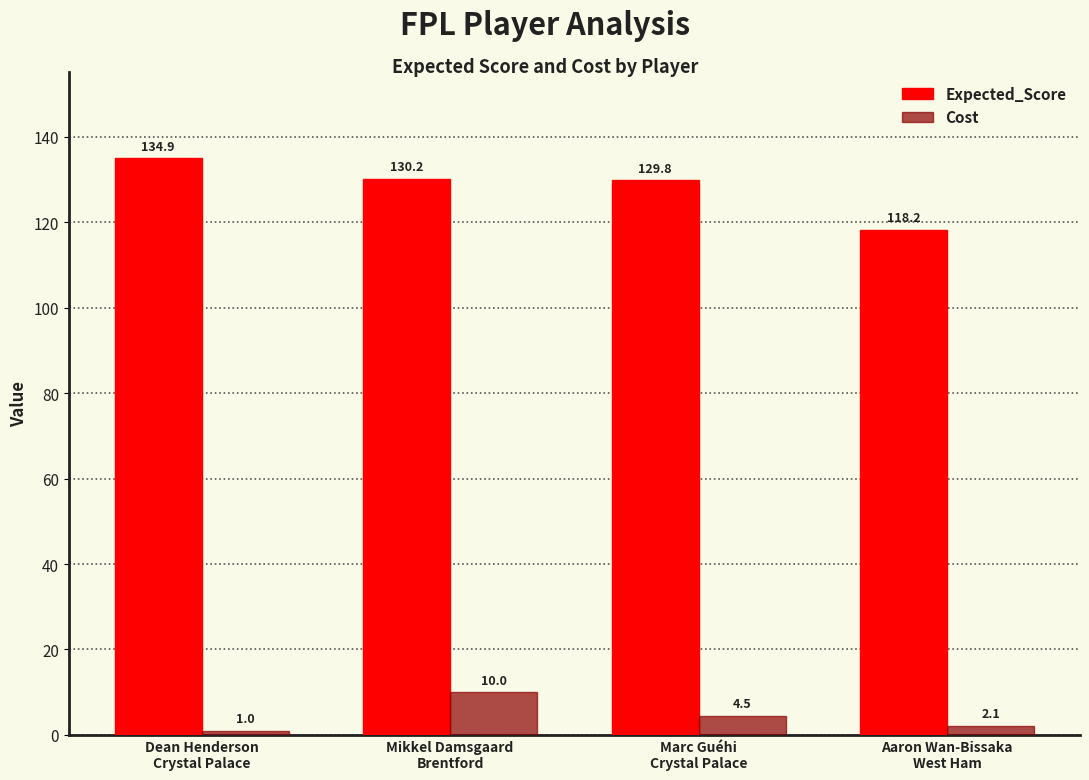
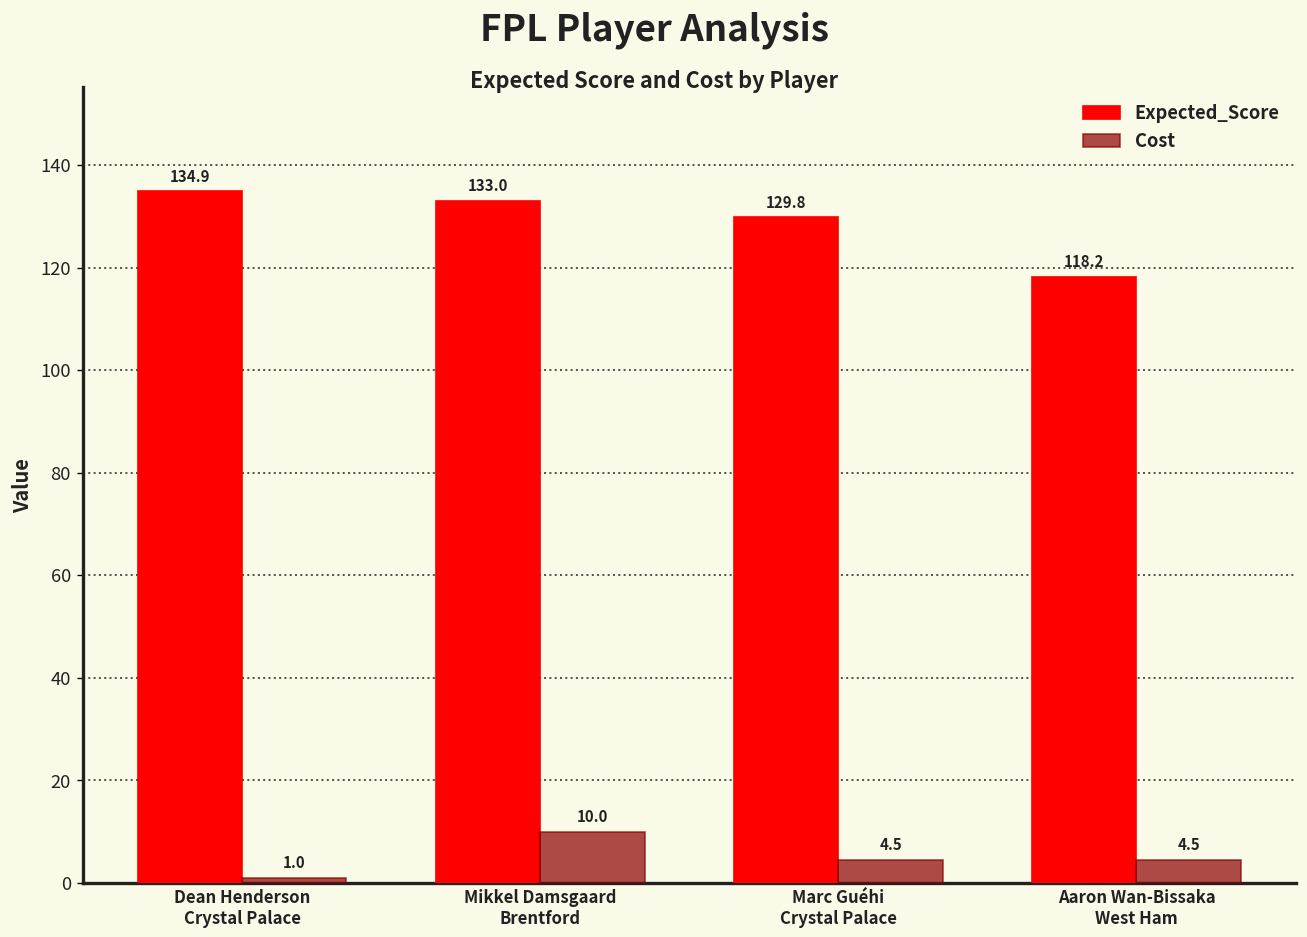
Expected_Score, Mikkel Damsgaard Brentford: 130.2 -> 133.0
Cost, Aaron Wan-Bissaka West Ham: 2.1 -> 4.5
